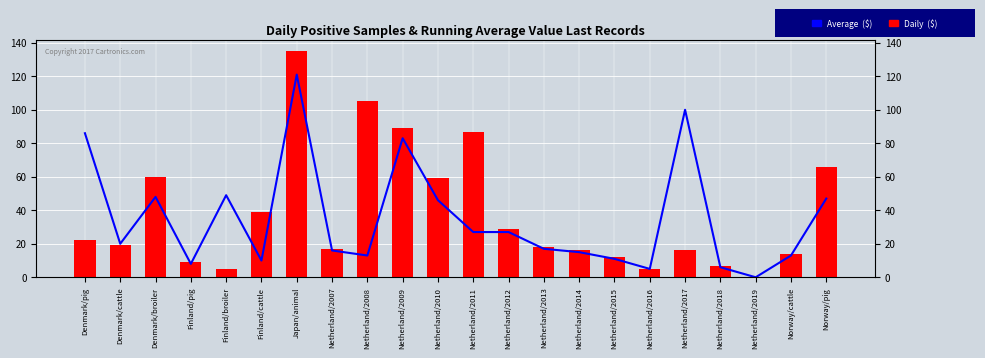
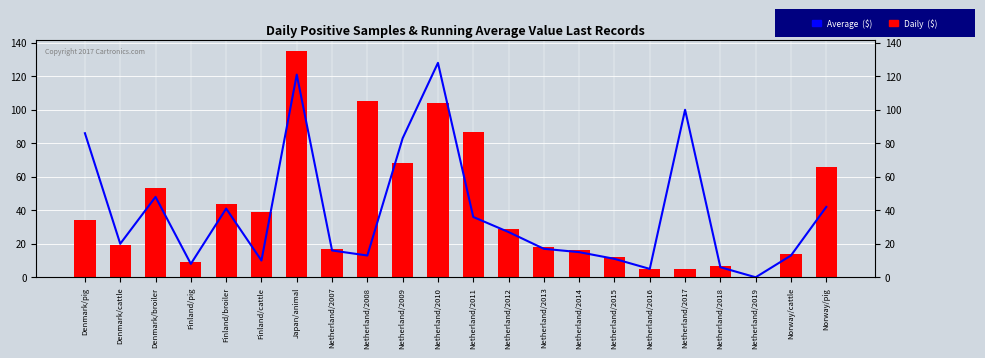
Daily ($), Denmark/pig: 22 -> 34
Daily ($), Denmark/broiler: 60 -> 53
Average ($), Finland/broiler: 49 -> 41
Daily ($), Finland/broiler: 5 -> 44
Daily ($), Netherland/2009: 89 -> 68
Average ($), Netherland/2010: 46 -> 128
Daily ($), Netherland/2010: 59 -> 104
Average ($), Netherland/2011: 27 -> 36
Daily ($), Netherland/2017: 16 -> 5
Average ($), Norway/pig: 47 -> 42
